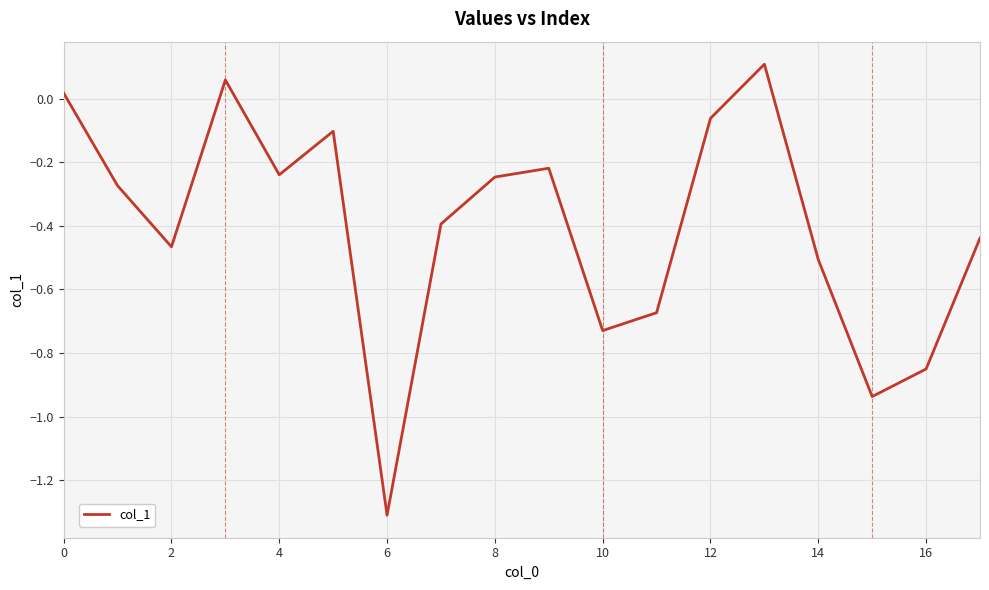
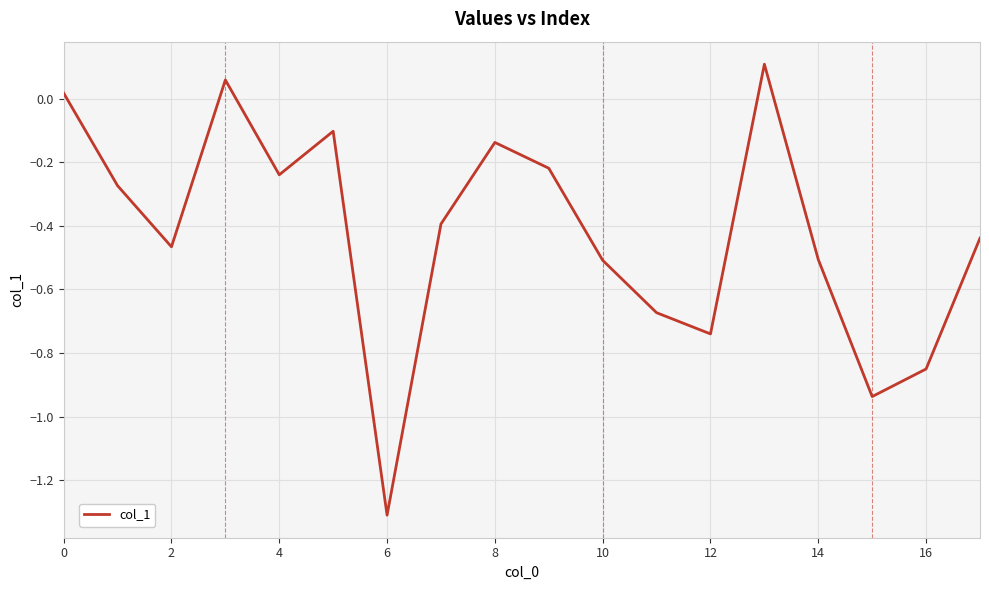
8: -0.25 -> -0.14
10: -0.73 -> -0.51
12: -0.06 -> -0.74
